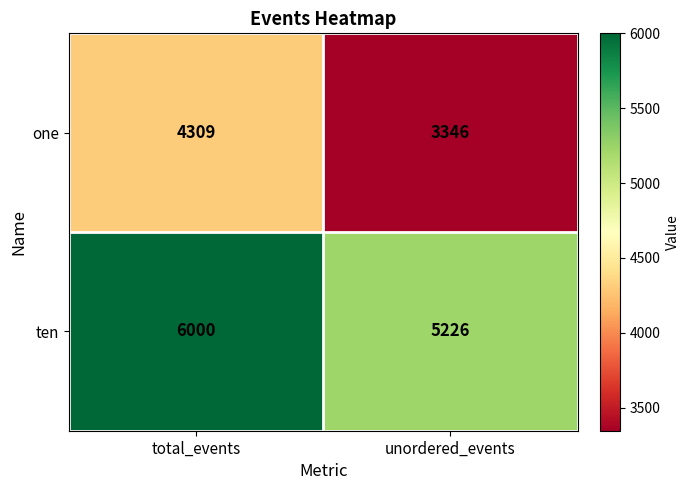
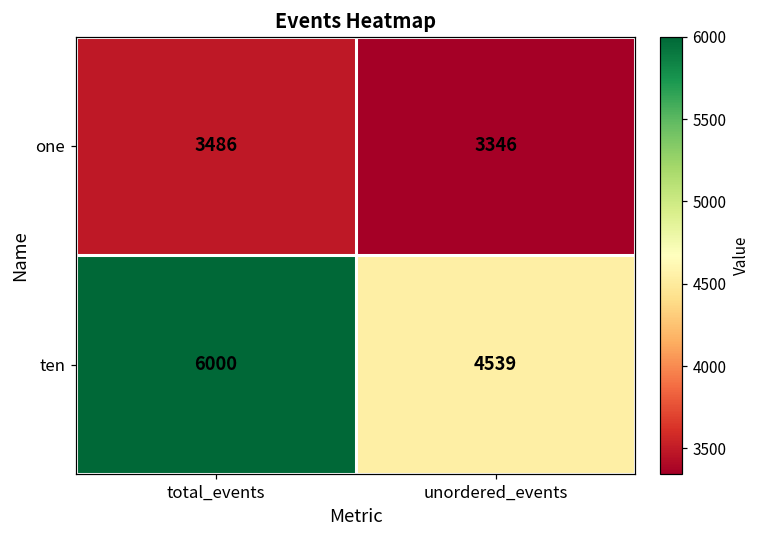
one, total_events: 4309 -> 3486
ten, unordered_events: 5226 -> 4539
